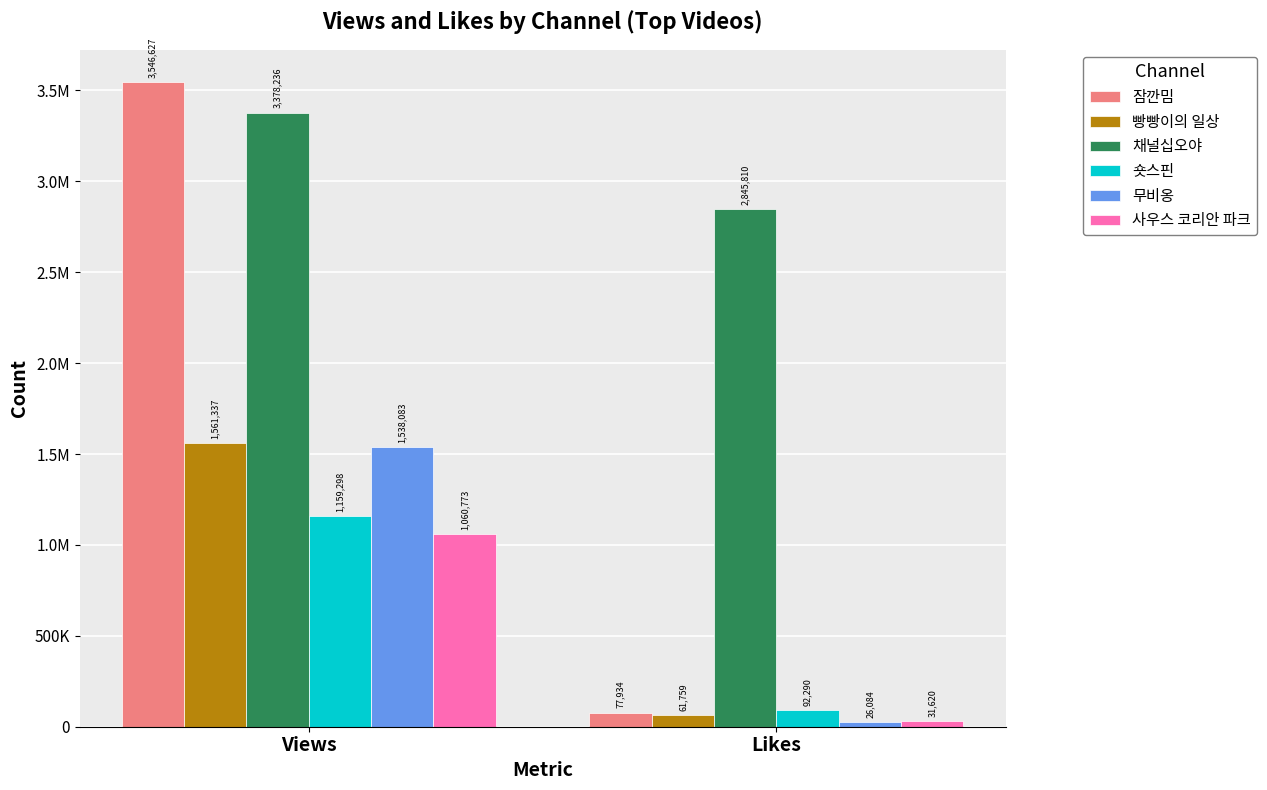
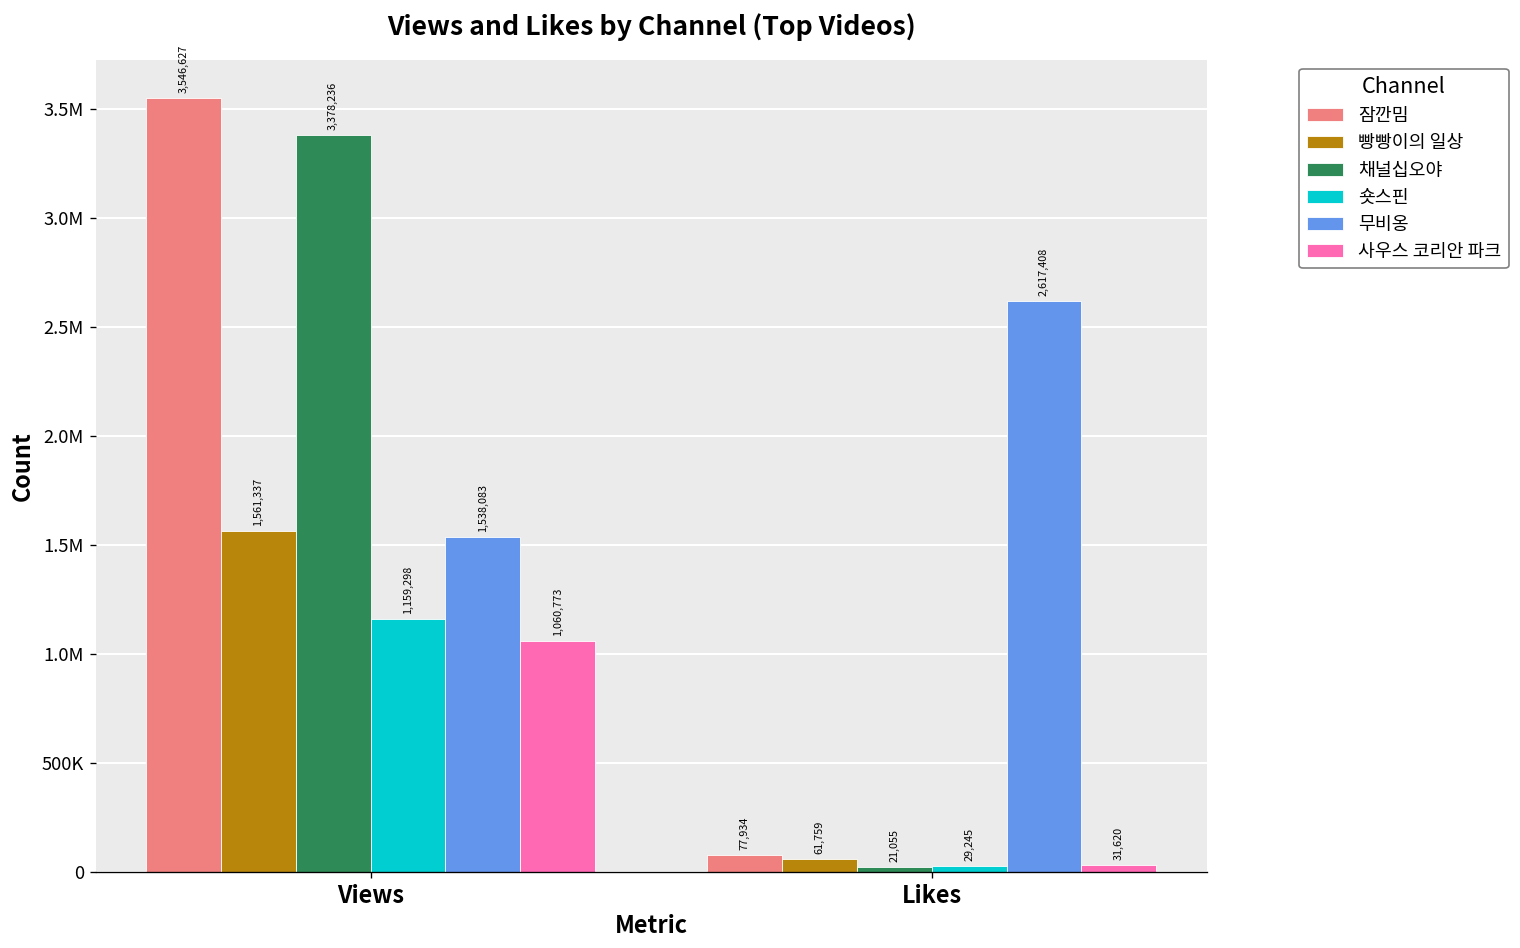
채널십오야, Likes: 2,845,810 -> 21,055
숏스핀, Likes: 92,290 -> 29,245
무비옹, Likes: 26,084 -> 2,617,408
